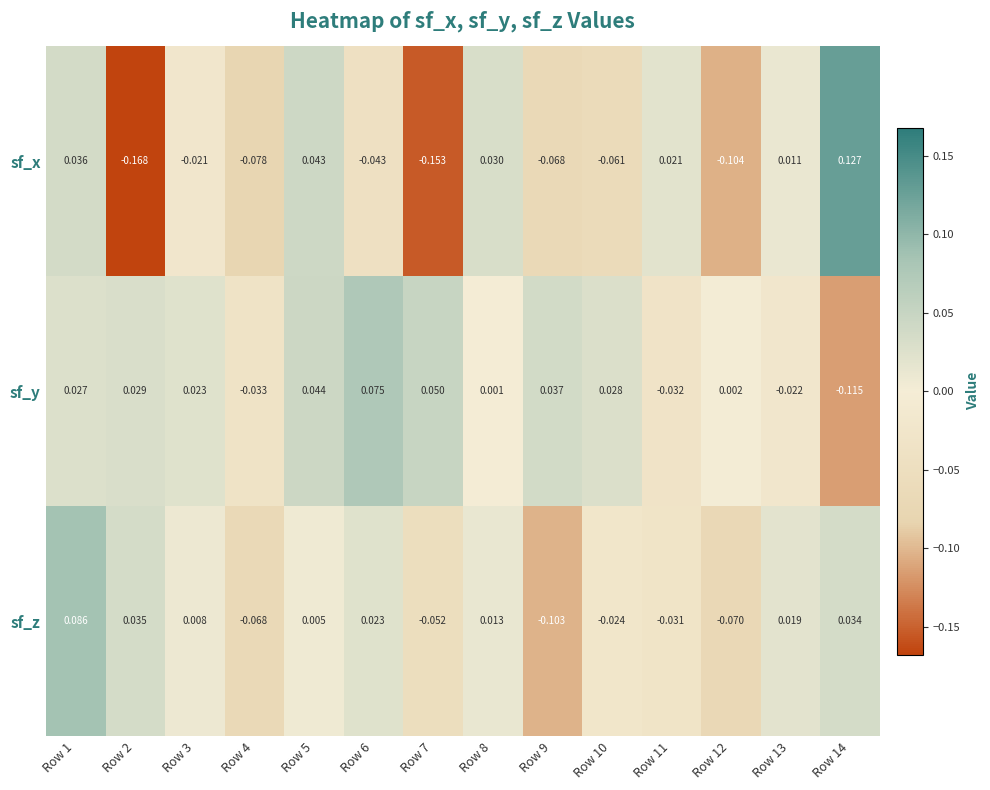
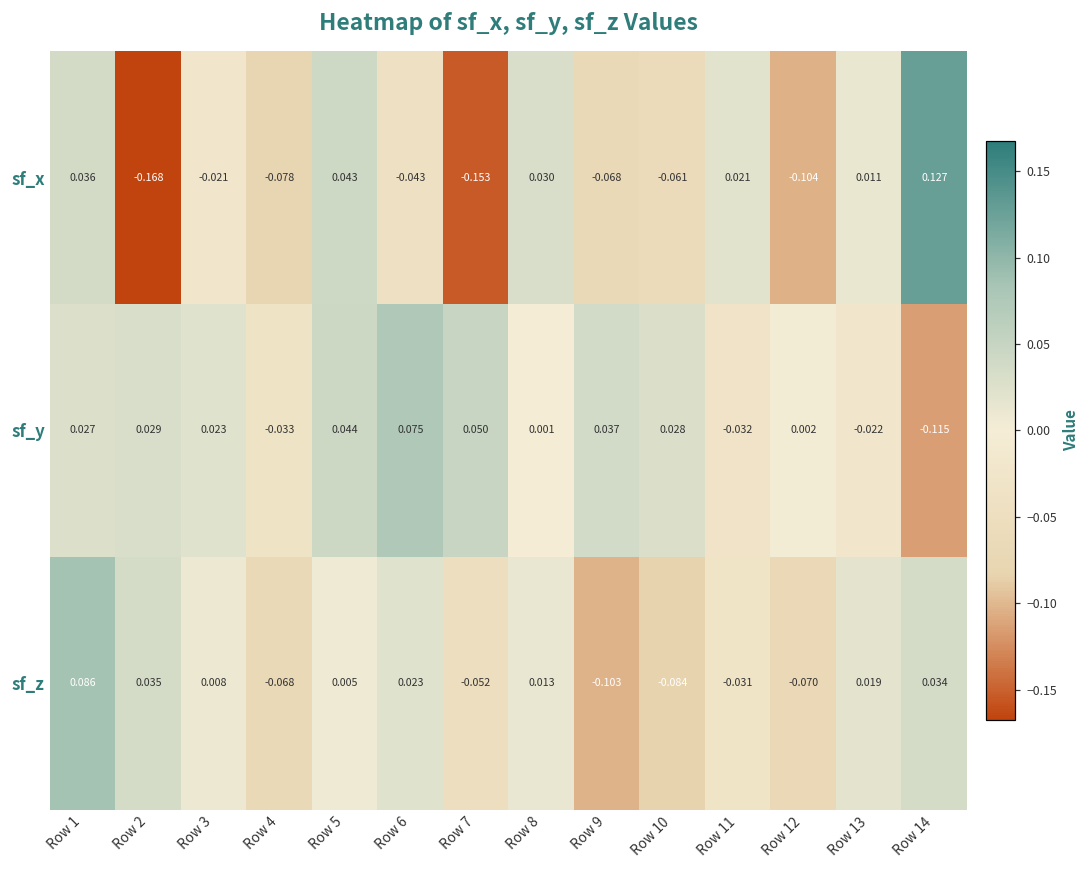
sf_z, Row 10: -0.024 -> -0.084
